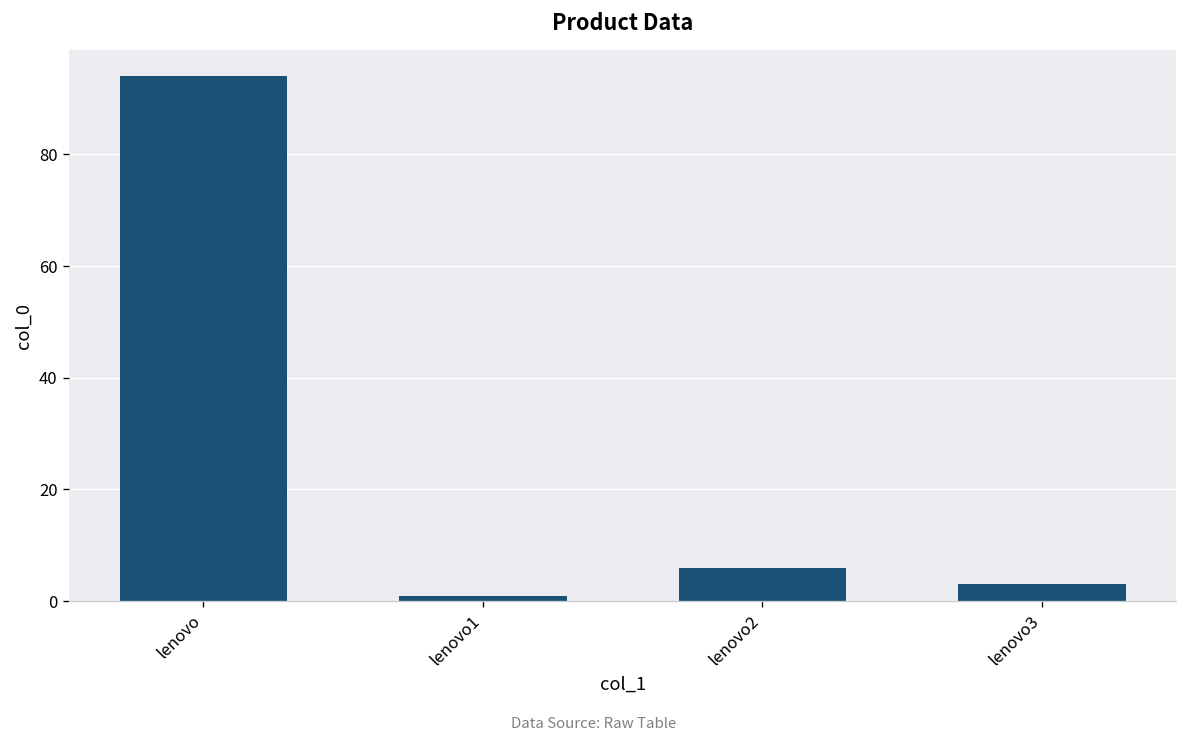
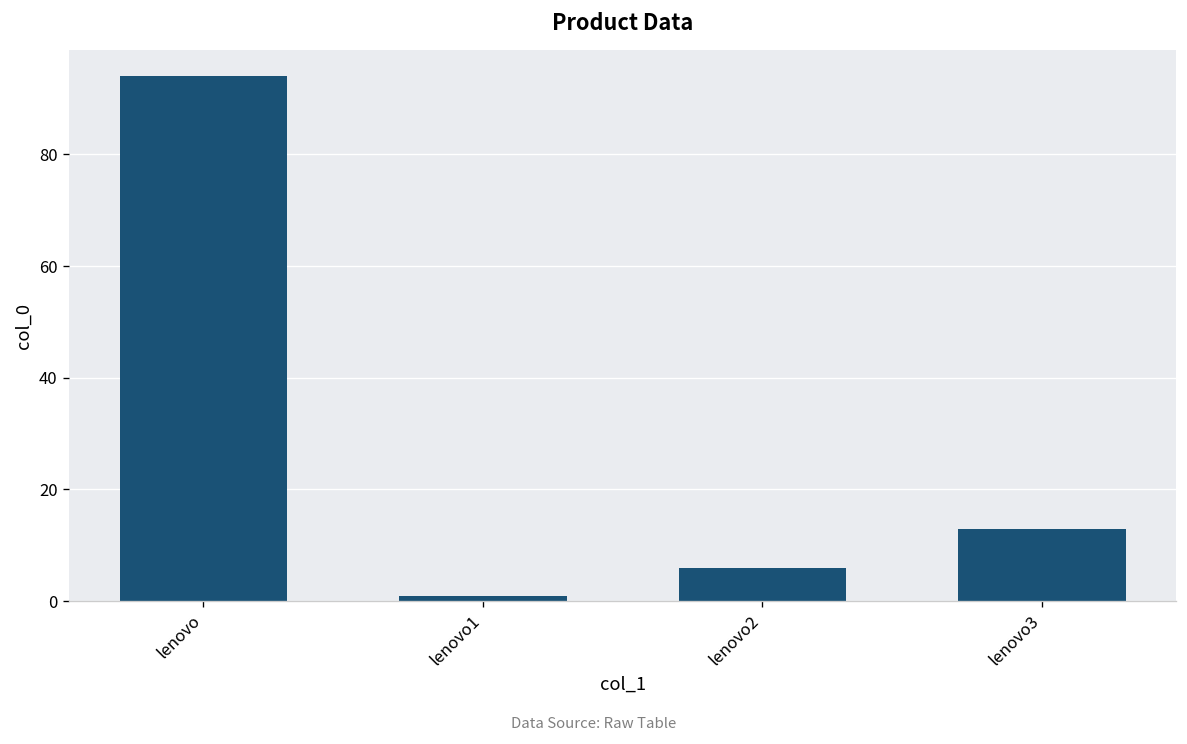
lenovo3: 3 -> 13
